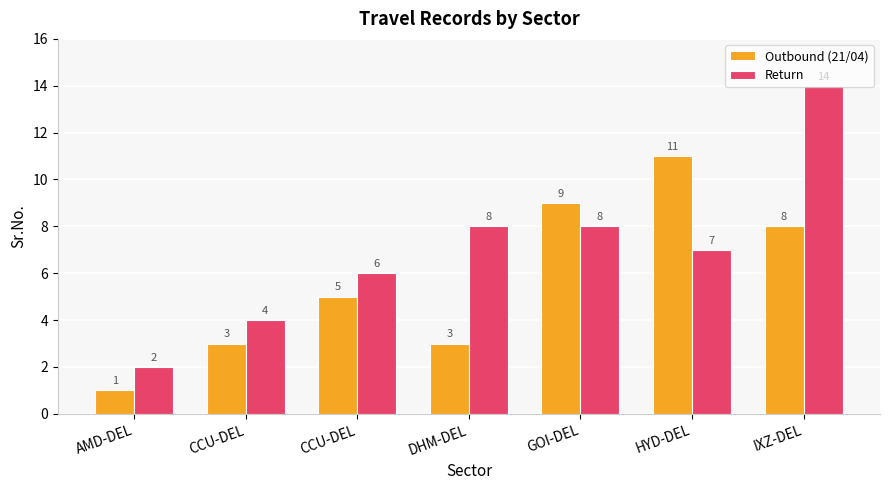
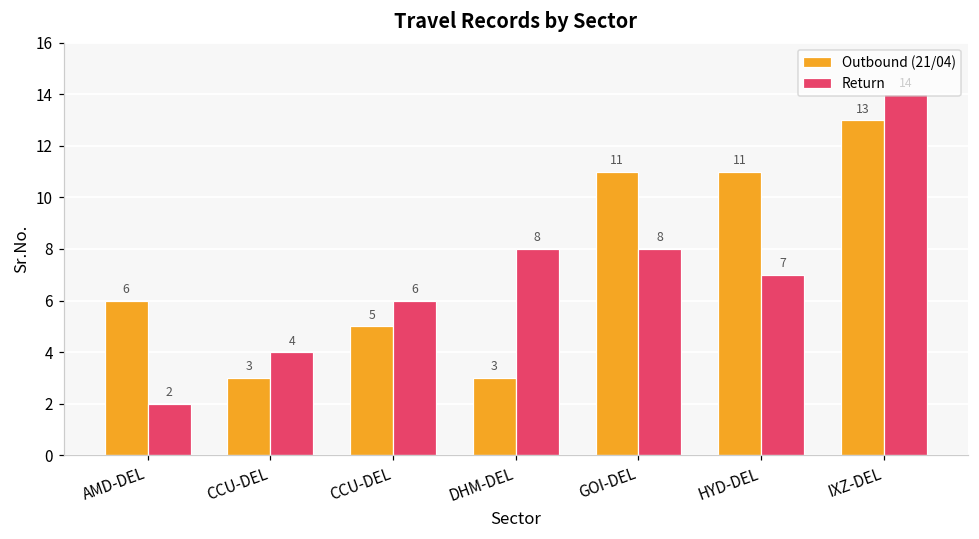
Outbound (21/04), AMD-DEL: 1 -> 6
Outbound (21/04), GOI-DEL: 9 -> 11
Outbound (21/04), IXZ-DEL: 8 -> 13
